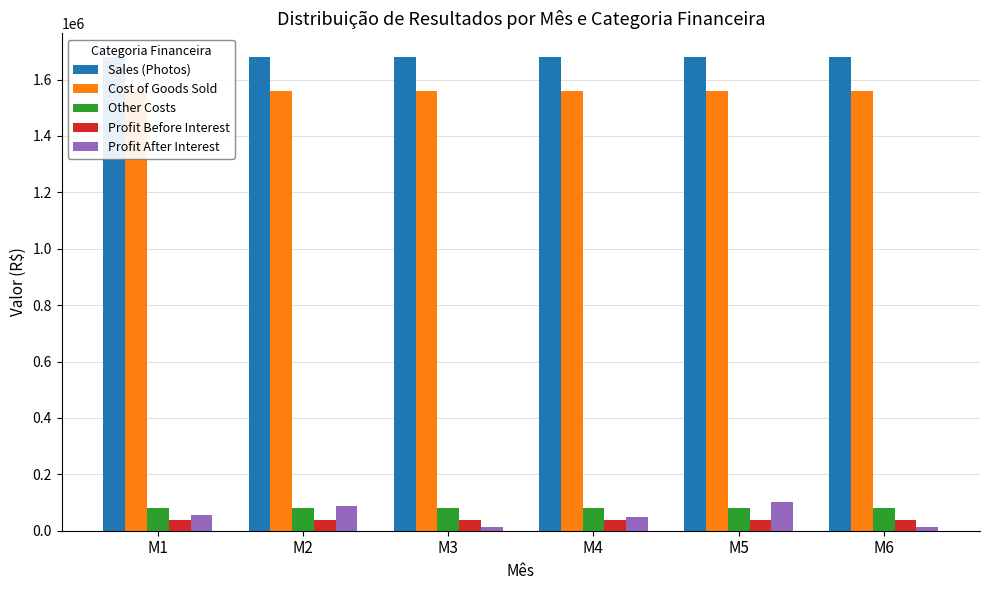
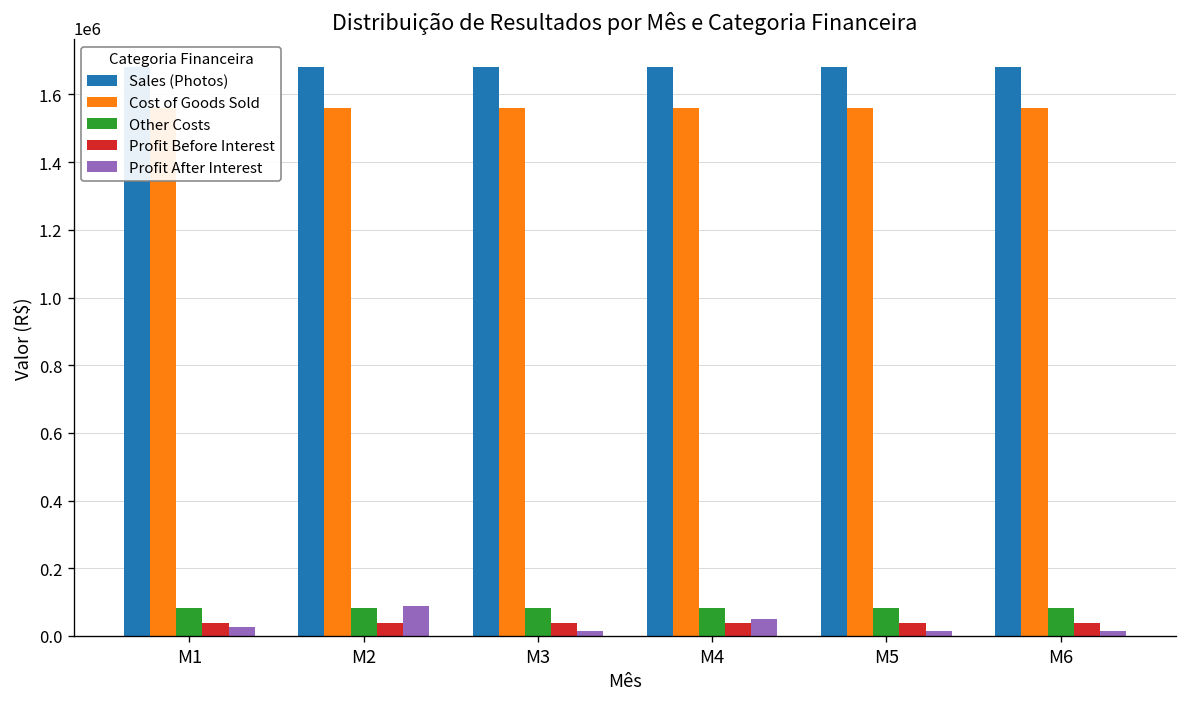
Profit After Interest, M1: 50000 -> 30000
Profit After Interest, M5: 100000 -> 10000
